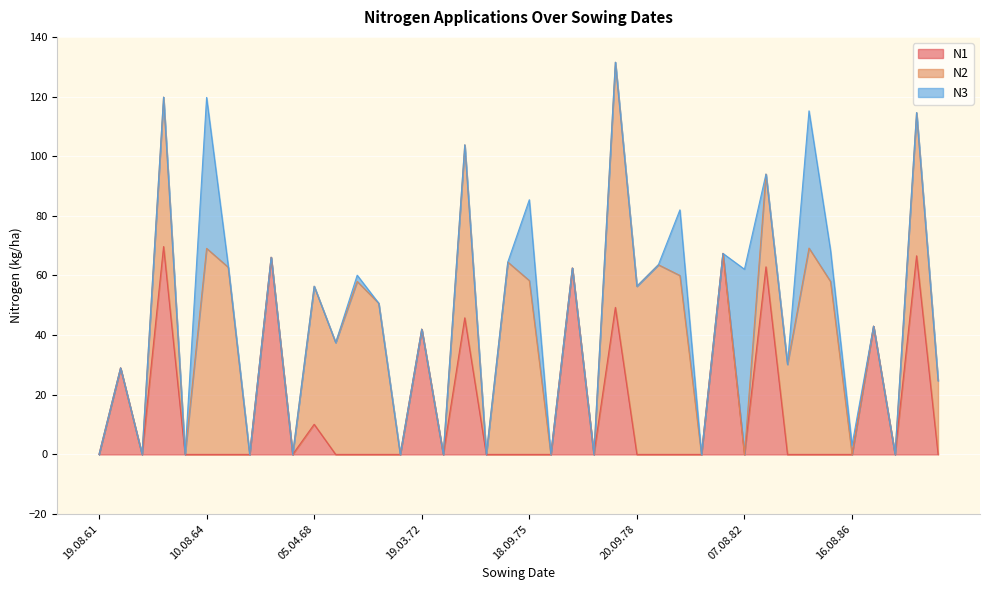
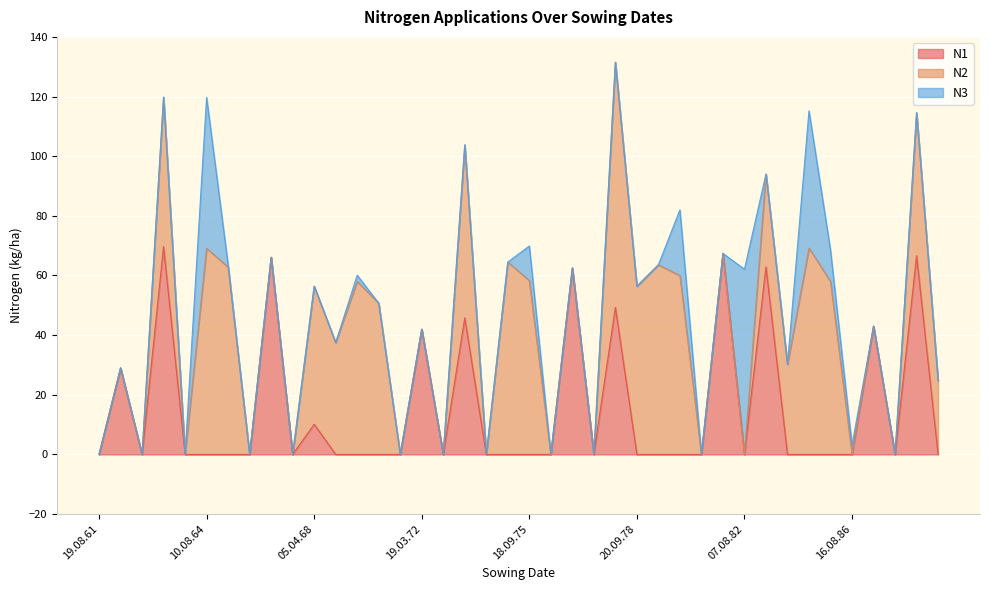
N3, 18.09.75: 27 -> 12
